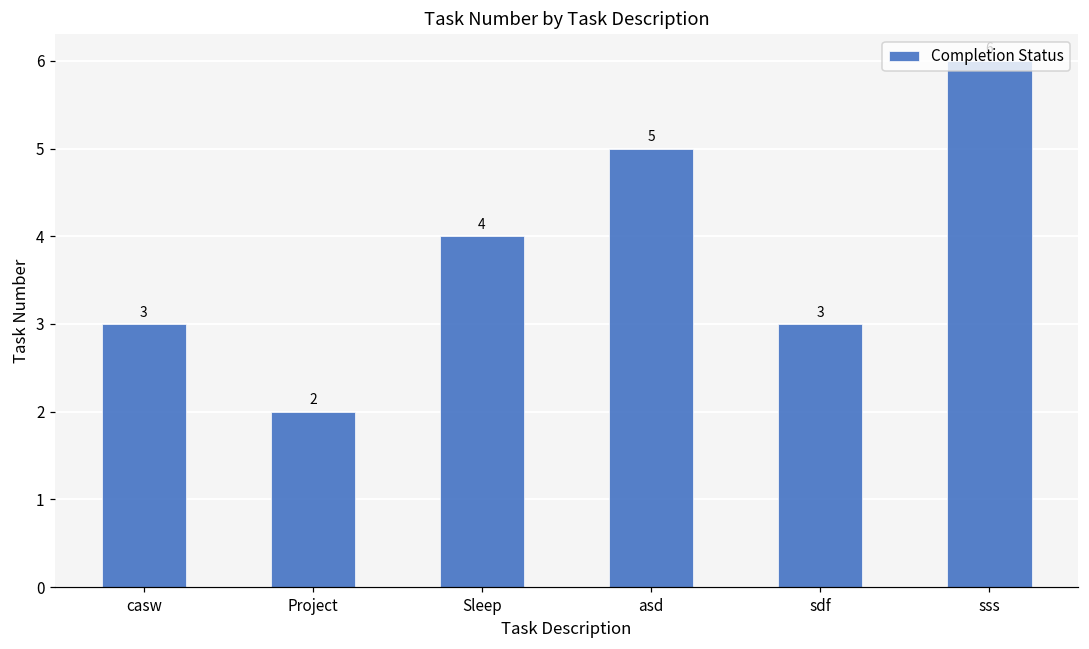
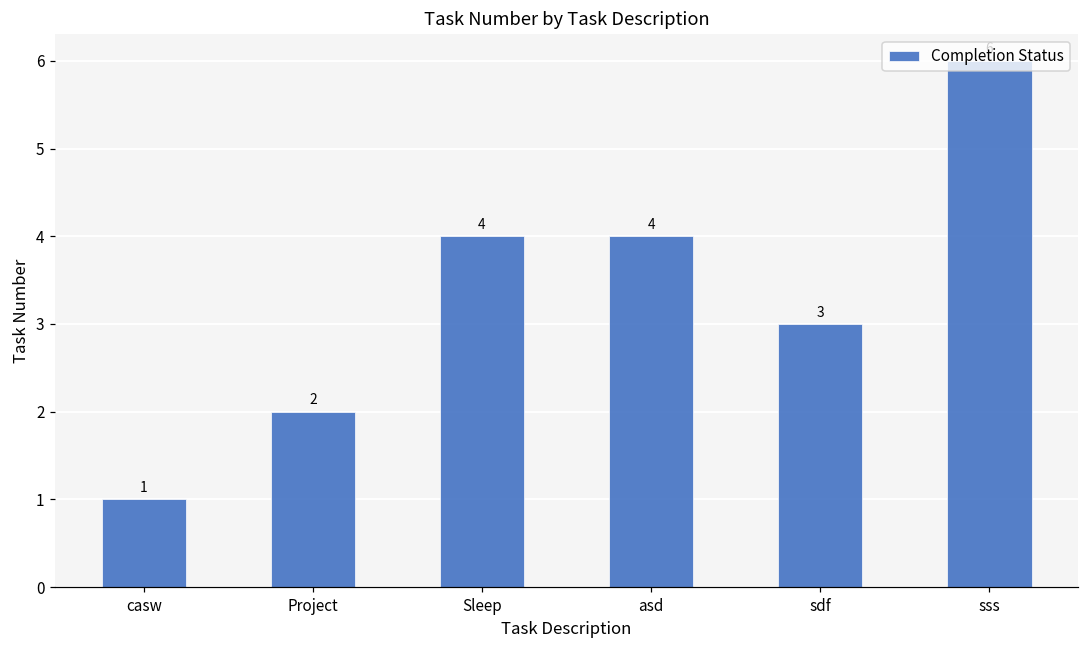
casw: 3 -> 1
asd: 5 -> 4
